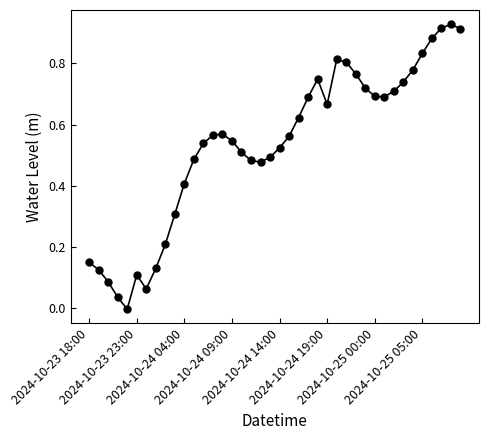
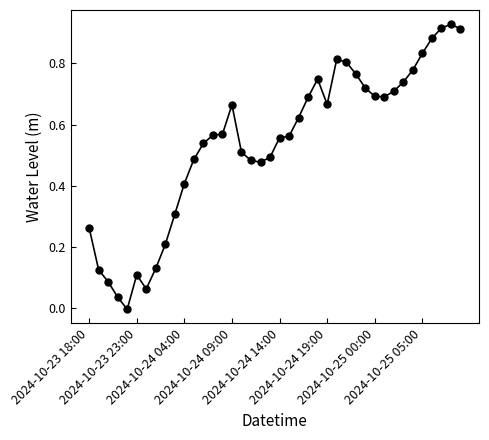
2024-10-23 18:00: 0.15 -> 0.26
2024-10-24 09:00: 0.55 -> 0.66
2024-10-24 14:00: 0.52 -> 0.56
